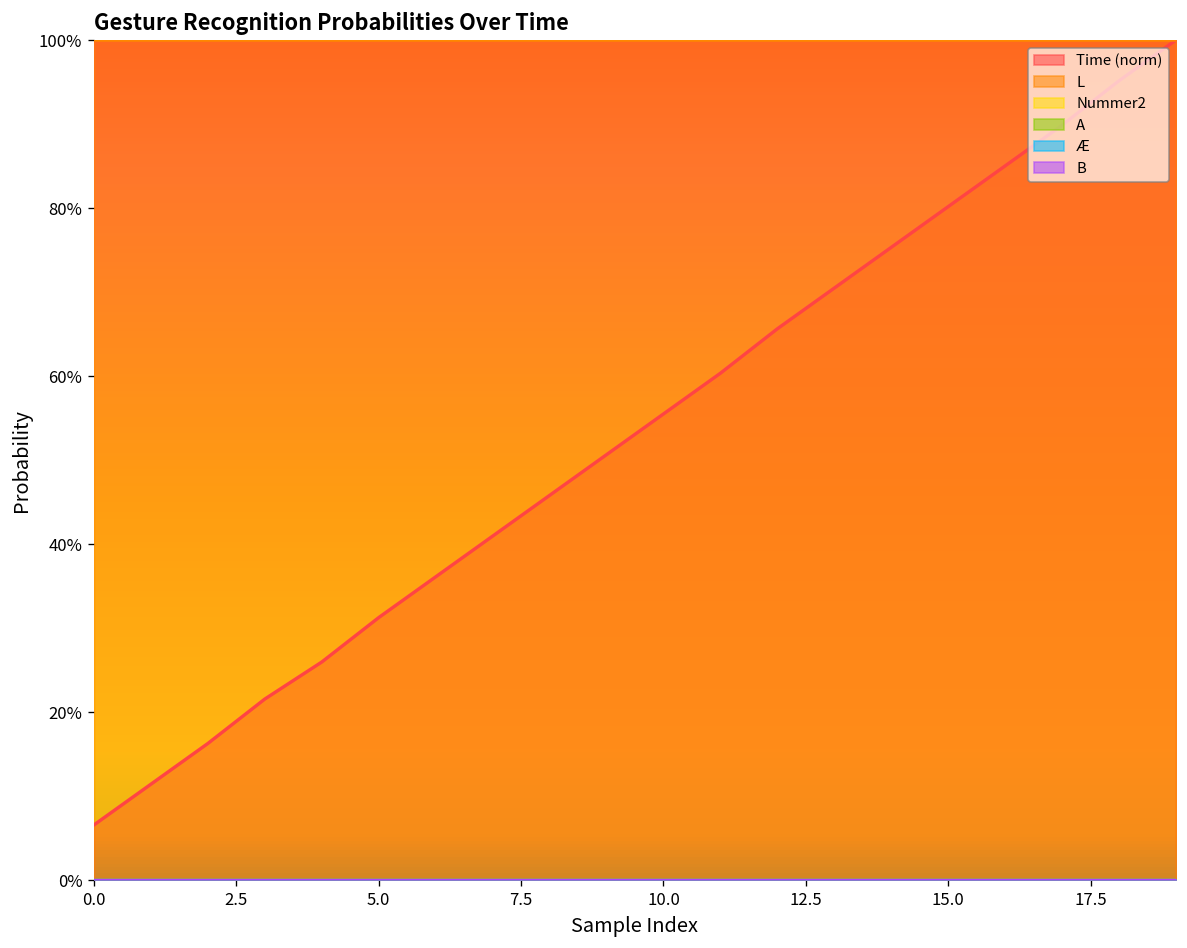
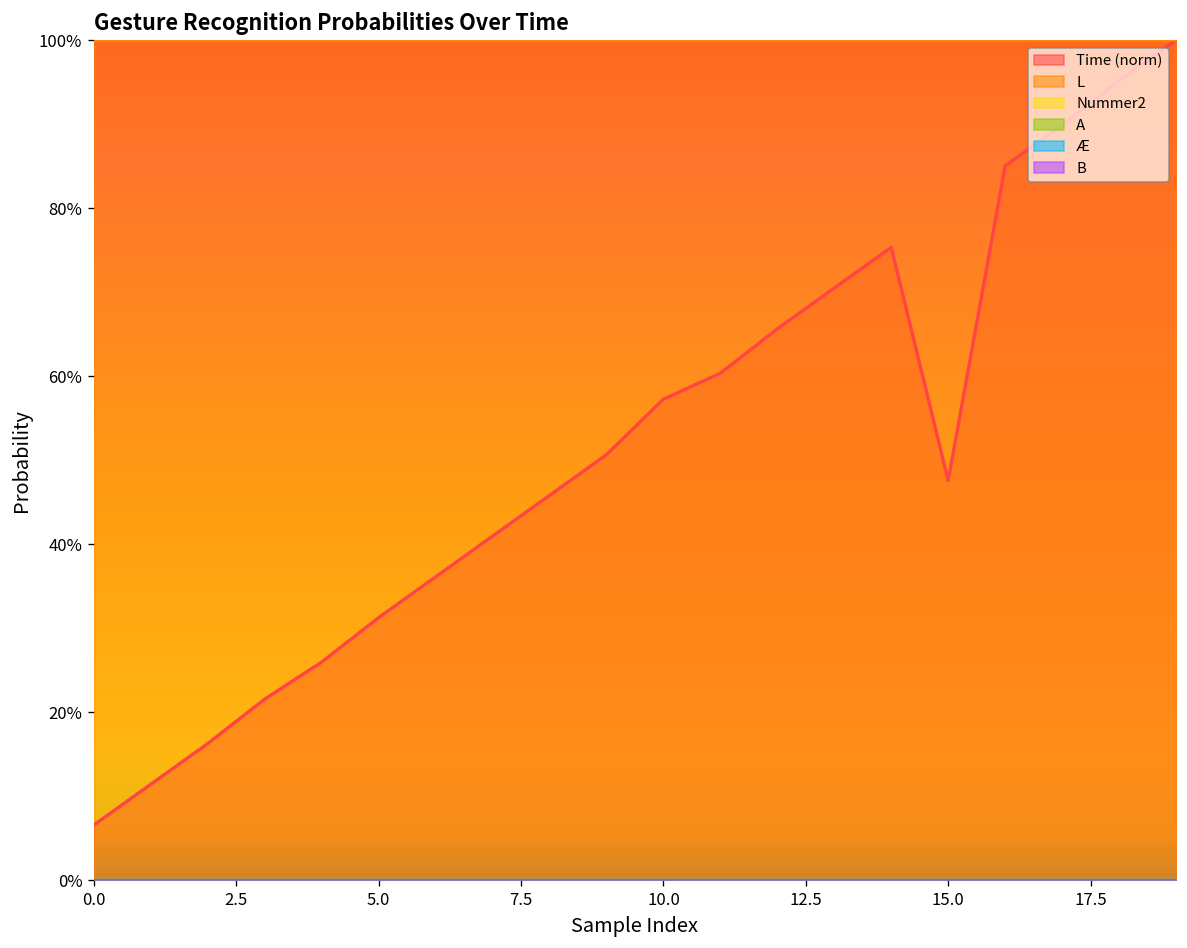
Time (norm), 10.0: 56% -> 57%
Time (norm), 15.0: 80% -> 48%
